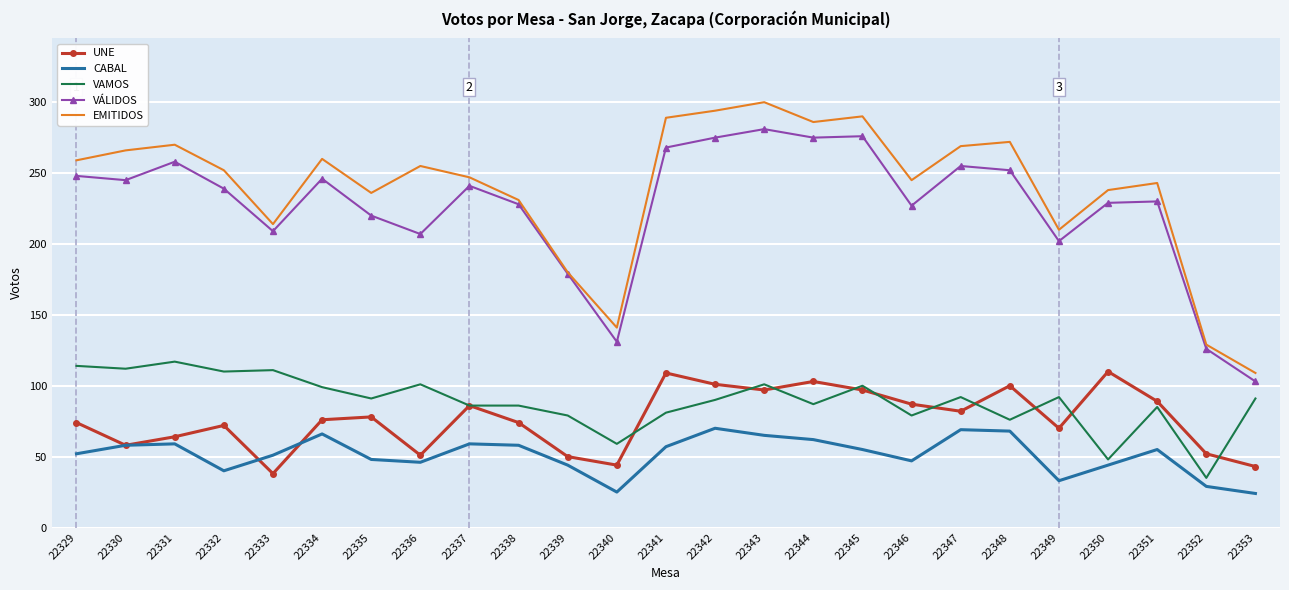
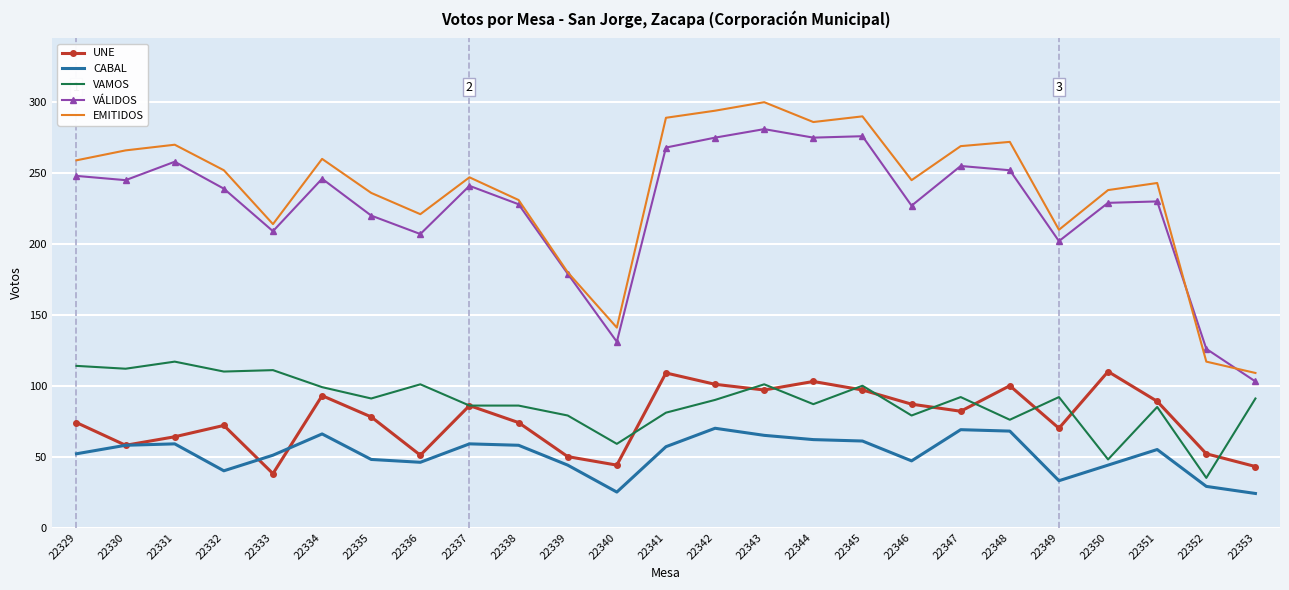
UNE, 22334: 76 -> 93
EMITIDOS, 22336: 255 -> 221
CABAL, 22345: 55 -> 61
EMITIDOS, 22352: 129 -> 117
